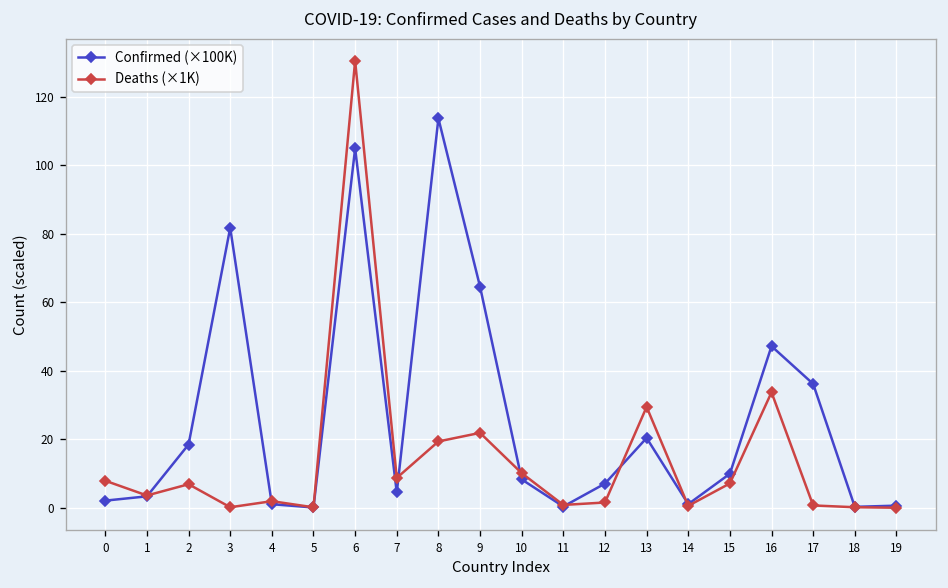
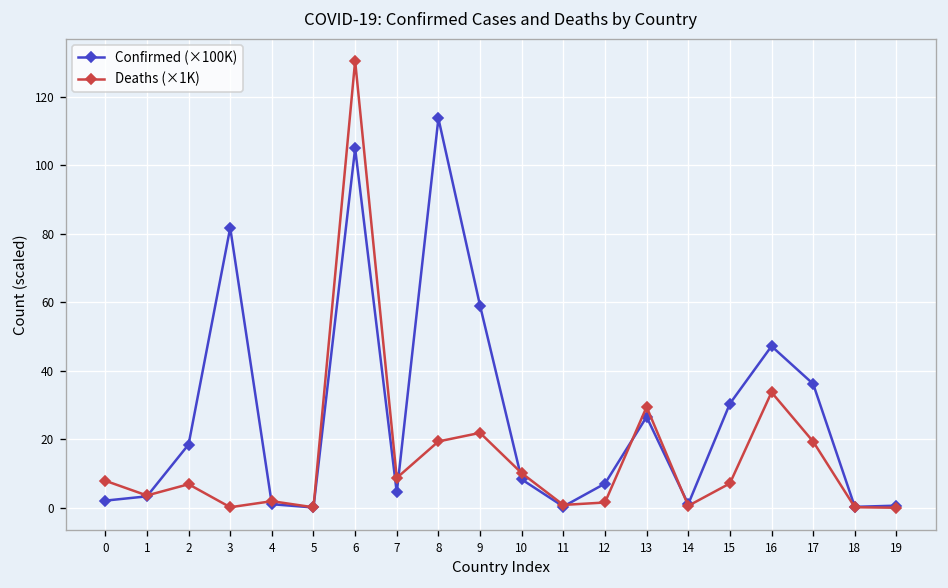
Confirmed (×100K), 9: 65 -> 59
Confirmed (×100K), 13: 20 -> 27
Confirmed (×100K), 15: 10 -> 30
Deaths (×1K), 17: 1 -> 19
